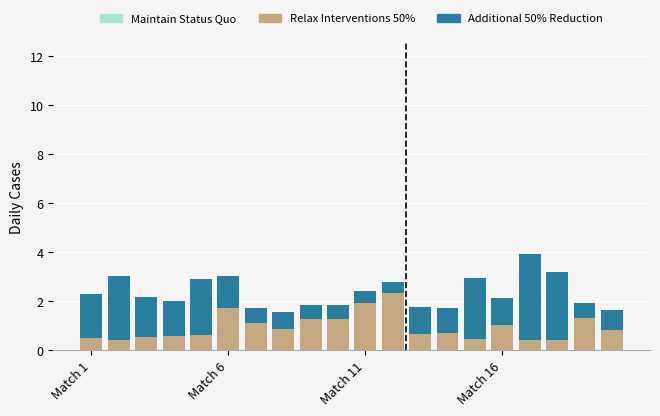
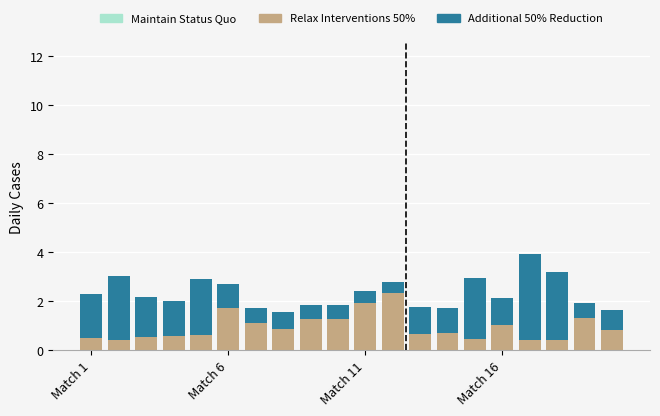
Additional 50% Reduction, Match 6: 1.3 -> 1.0
